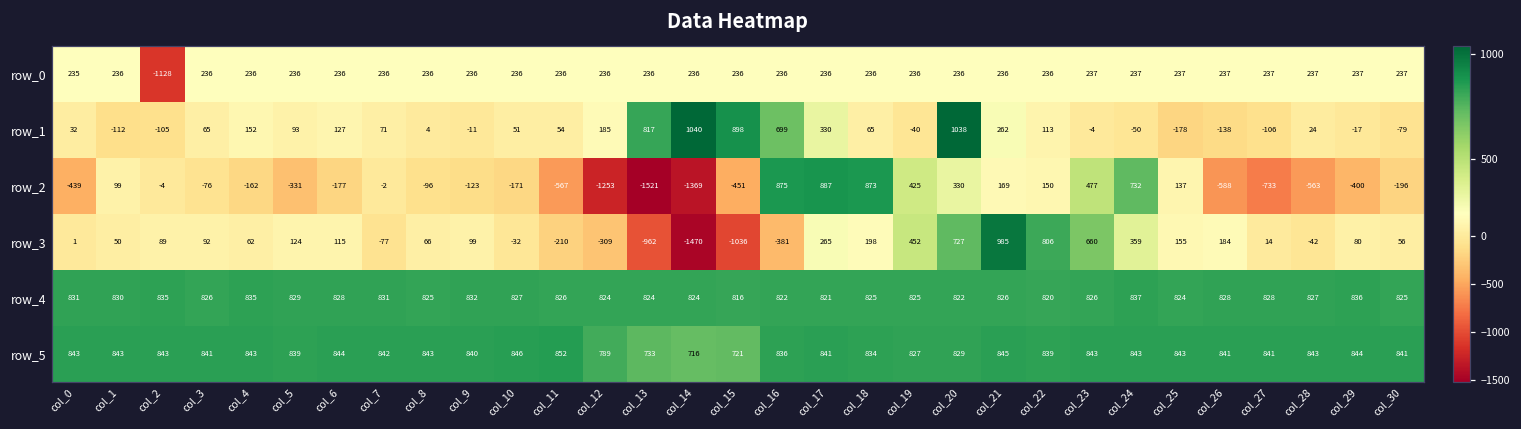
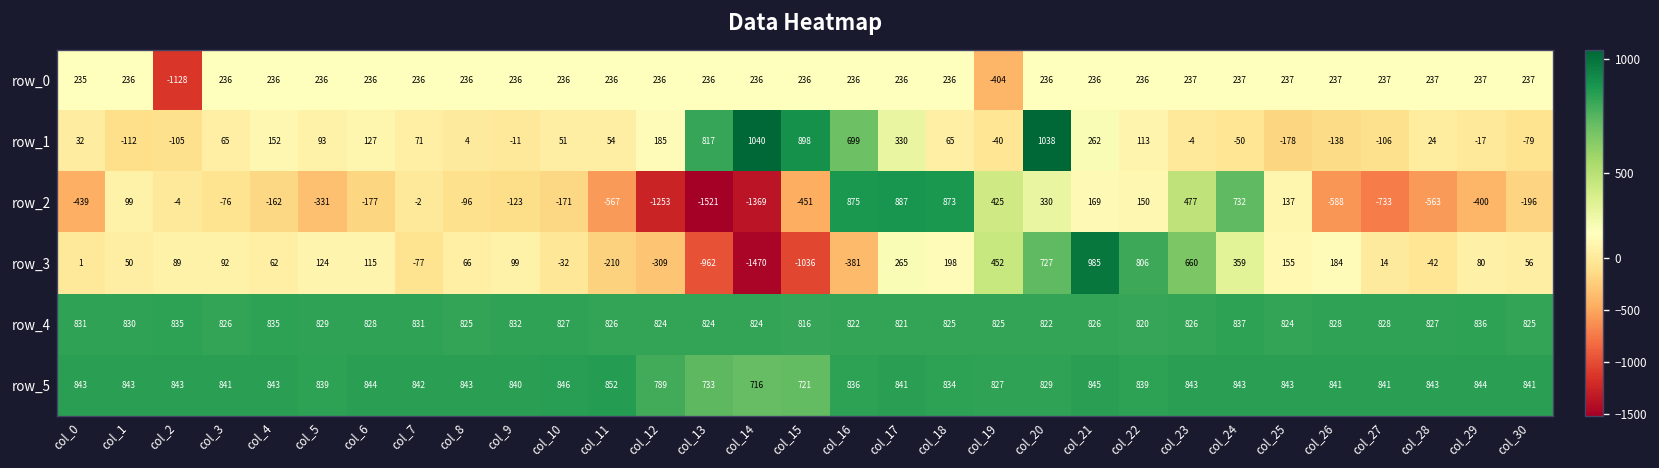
row_0, col_19: 236 -> -404
